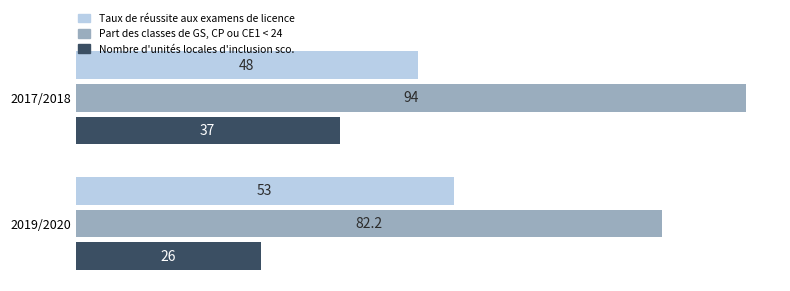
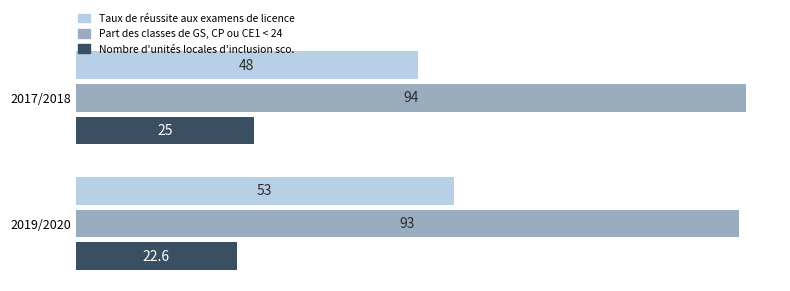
Nombre d'unités locales d'inclusion sco., 2017/2018: 37 -> 25
Part des classes de GS, CP ou CE1 < 24, 2019/2020: 82.2 -> 93
Nombre d'unités locales d'inclusion sco., 2019/2020: 26 -> 22.6
